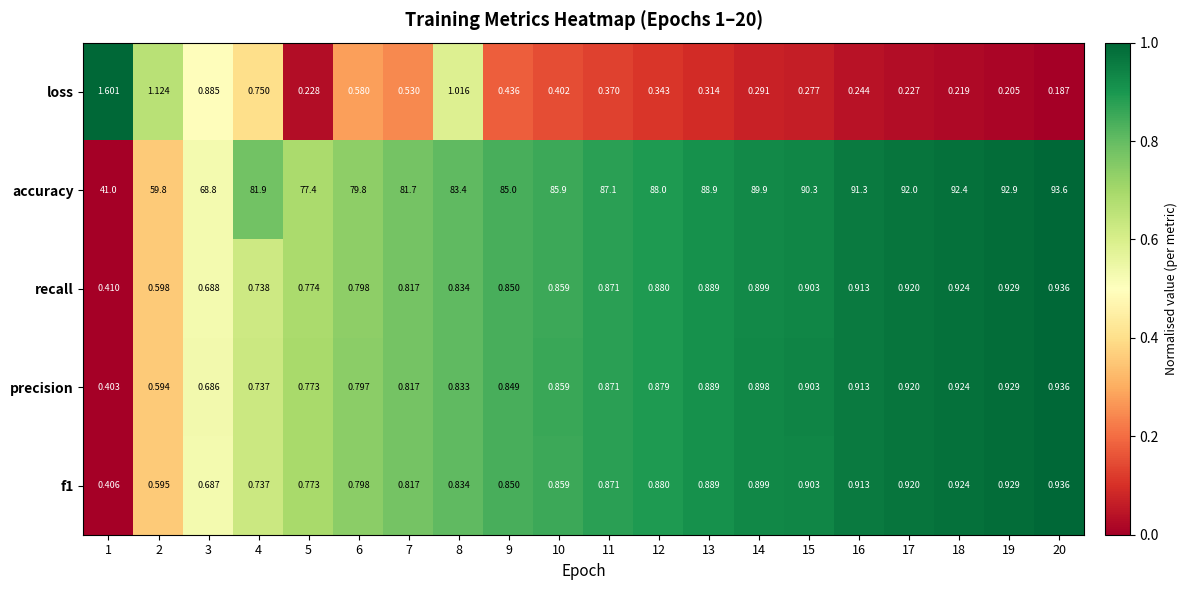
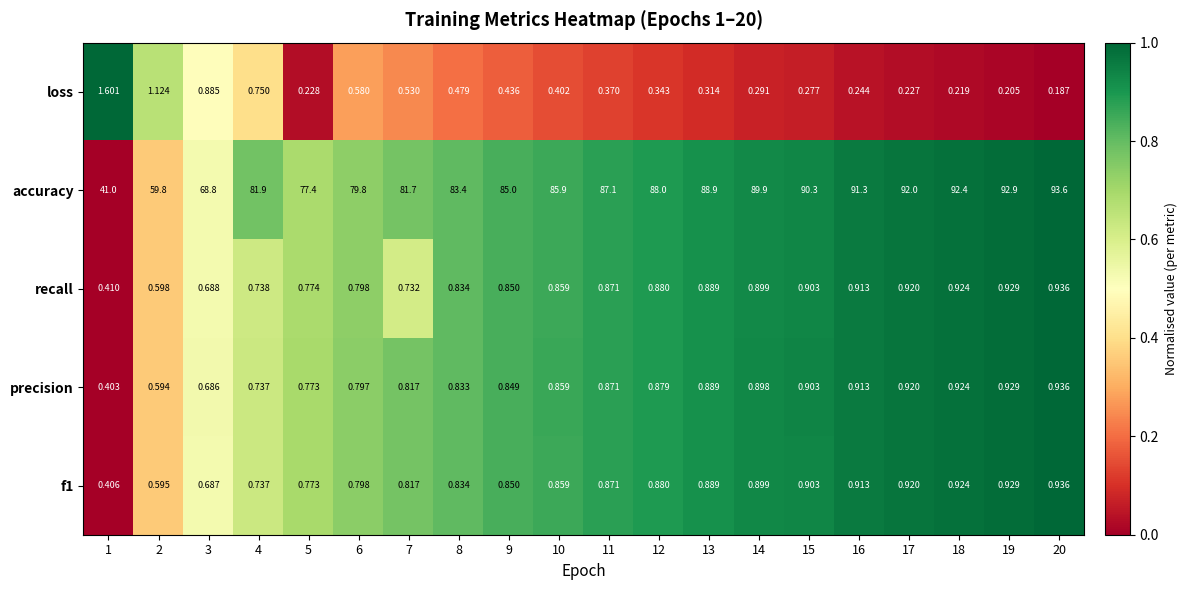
loss, 8: 1.016 -> 0.479
recall, 7: 0.817 -> 0.732
